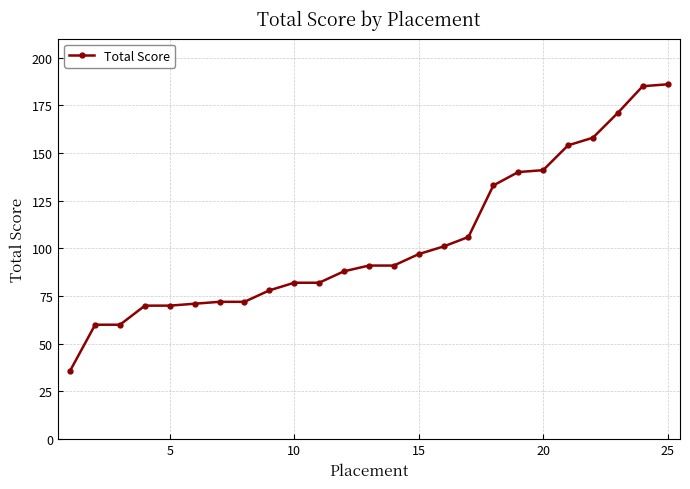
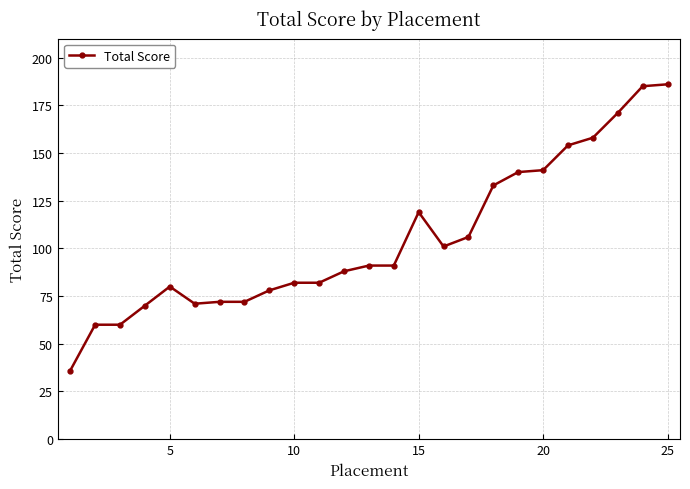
5: 70 -> 80
15: 97 -> 119
